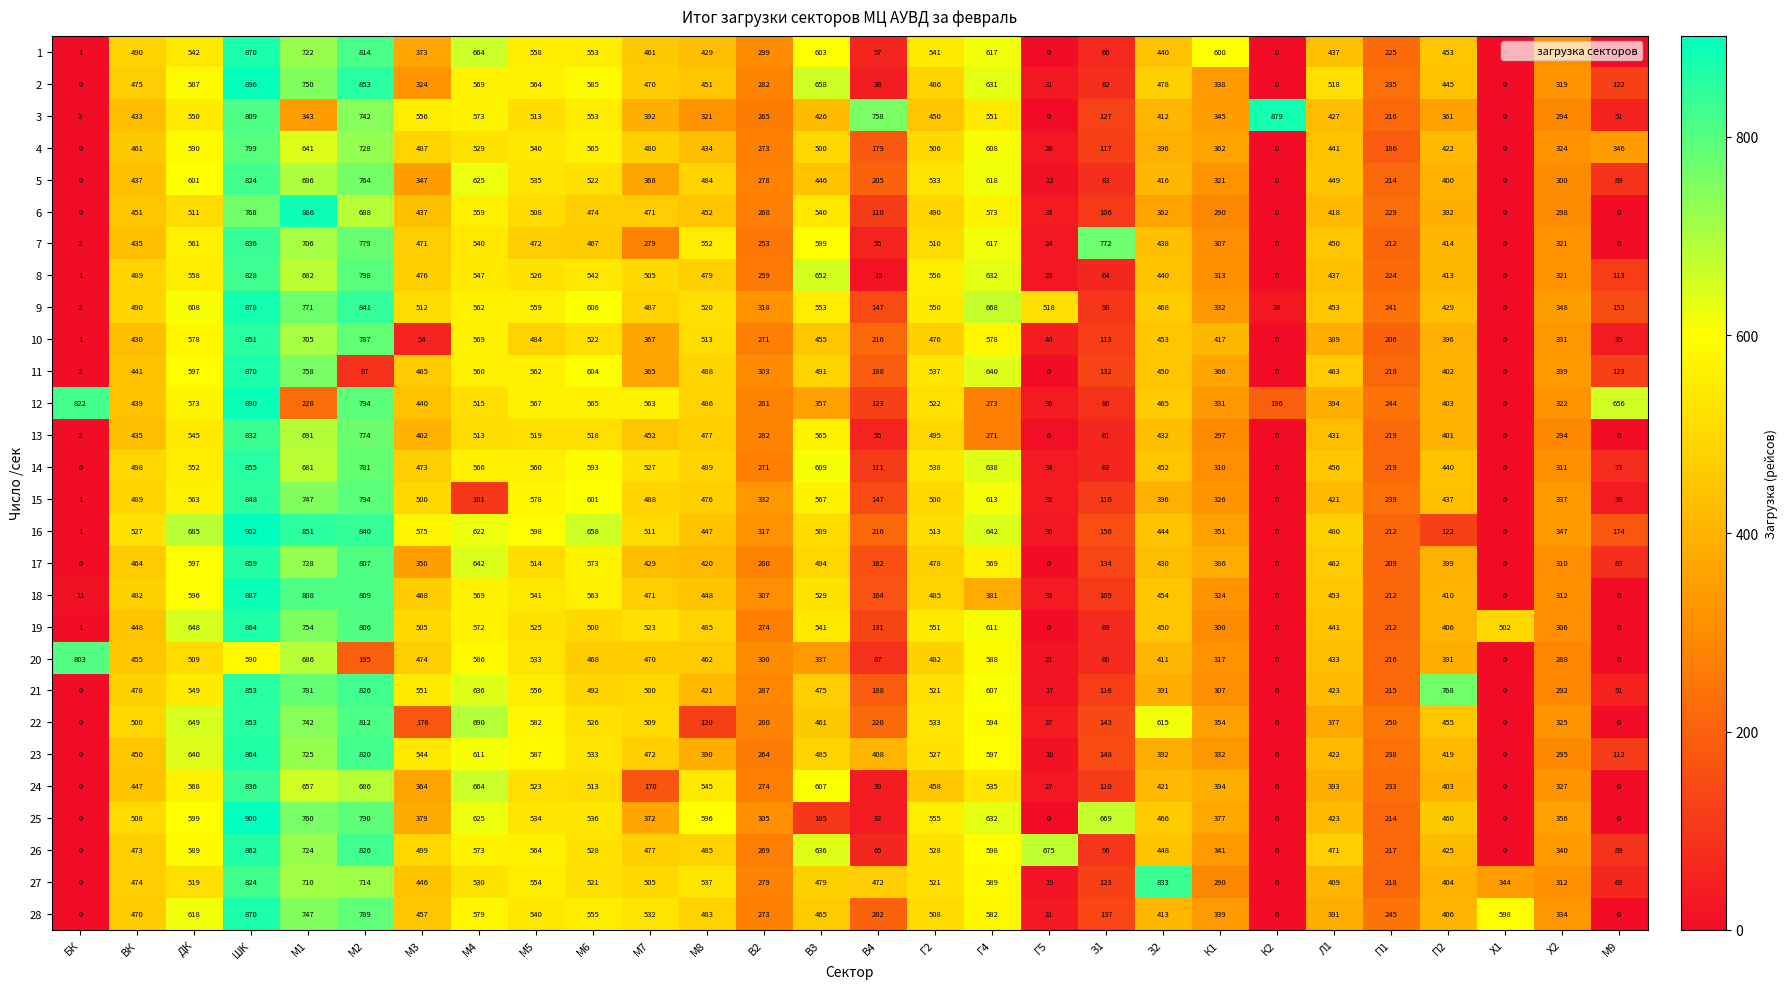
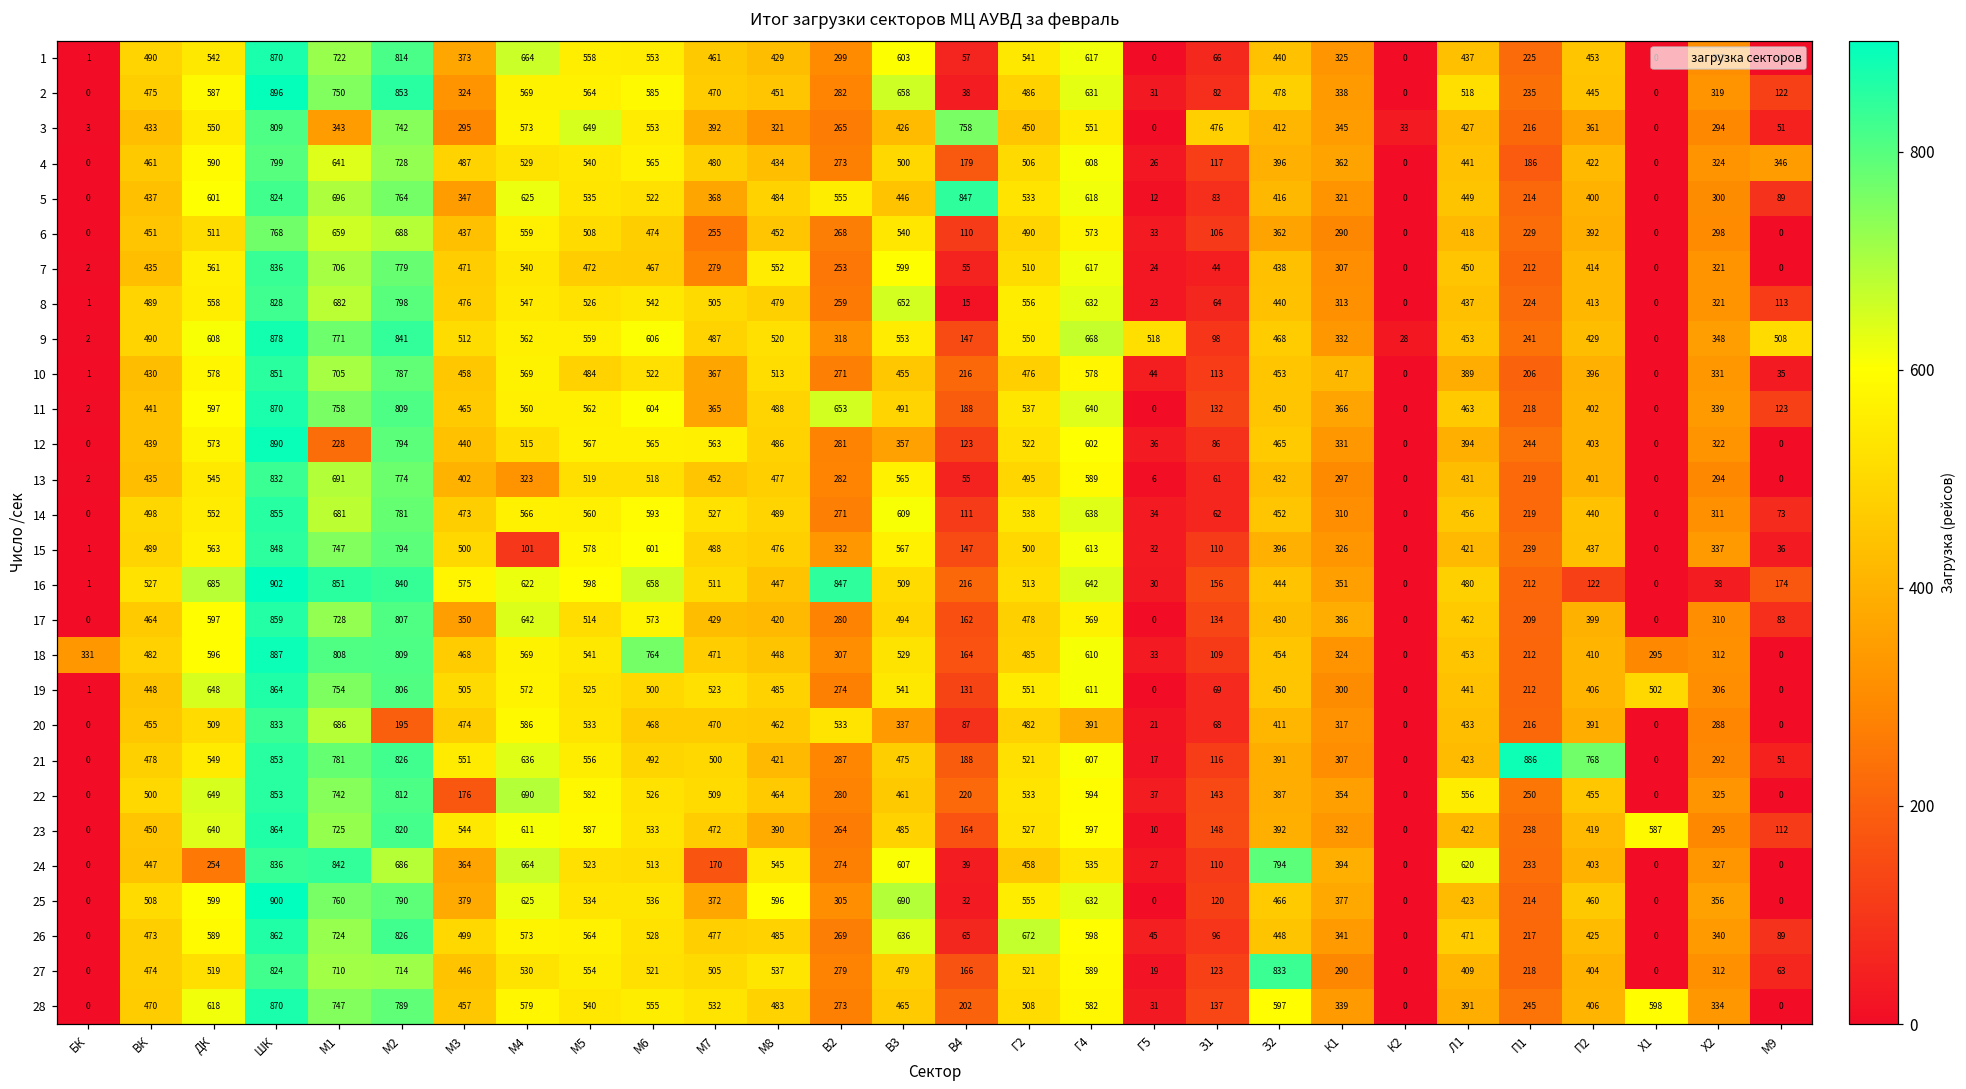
1, К1: 600 -> 325
3, М3: 556 -> 295
3, М5: 513 -> 649
3, З1: 127 -> 476
3, К2: 879 -> 33
5, В2: 278 -> 555
5, В4: 205 -> 847
6, М1: 886 -> 659
6, М7: 471 -> 255
7, З1: 772 -> 44
9, M9: 153 -> 508
10, М3: 54 -> 458
11, М2: 87 -> 809
11, В2: 303 -> 653
12, БК: 822 -> 0
12, Г4: 273 -> 602
12, К2: 196 -> 0
12, M9: 656 -> 0
13, М4: 513 -> 323
13, Г4: 271 -> 589
16, В2: 317 -> 847
16, Х2: 347 -> 38
18, БК: 11 -> 331
18, М6: 563 -> 764
18, Г4: 381 -> 610
18, Х1: 0 -> 295
20, БК: 803 -> 0
20, ШК: 590 -> 833
20, В2: 300 -> 533
20, Г4: 588 -> 391
21, П1: 215 -> 886
22, М8: 120 -> 464
22, З2: 615 -> 387
22, Л1: 377 -> 556
23, В4: 408 -> 164
23, Х1: 0 -> 587
24, ДК: 568 -> 254
24, М1: 657 -> 842
24, З2: 421 -> 794
24, Л1: 393 -> 620
25, В3: 105 -> 690
25, З1: 669 -> 120
26, Г2: 528 -> 672
26, Г5: 675 -> 45
27, В4: 472 -> 166
27, Х1: 344 -> 0
28, З2: 413 -> 597
